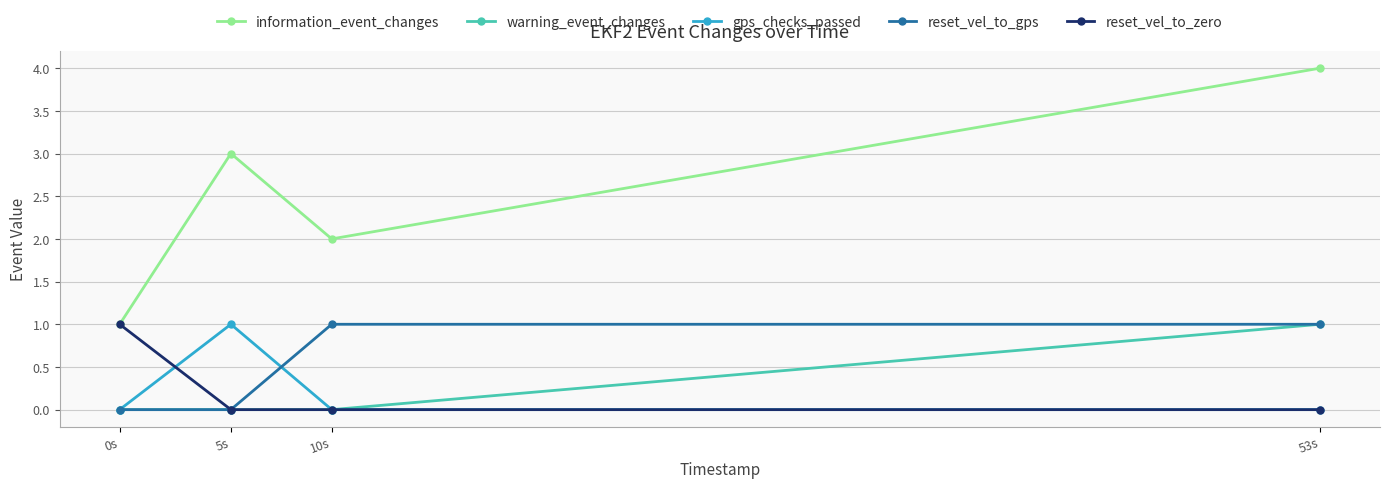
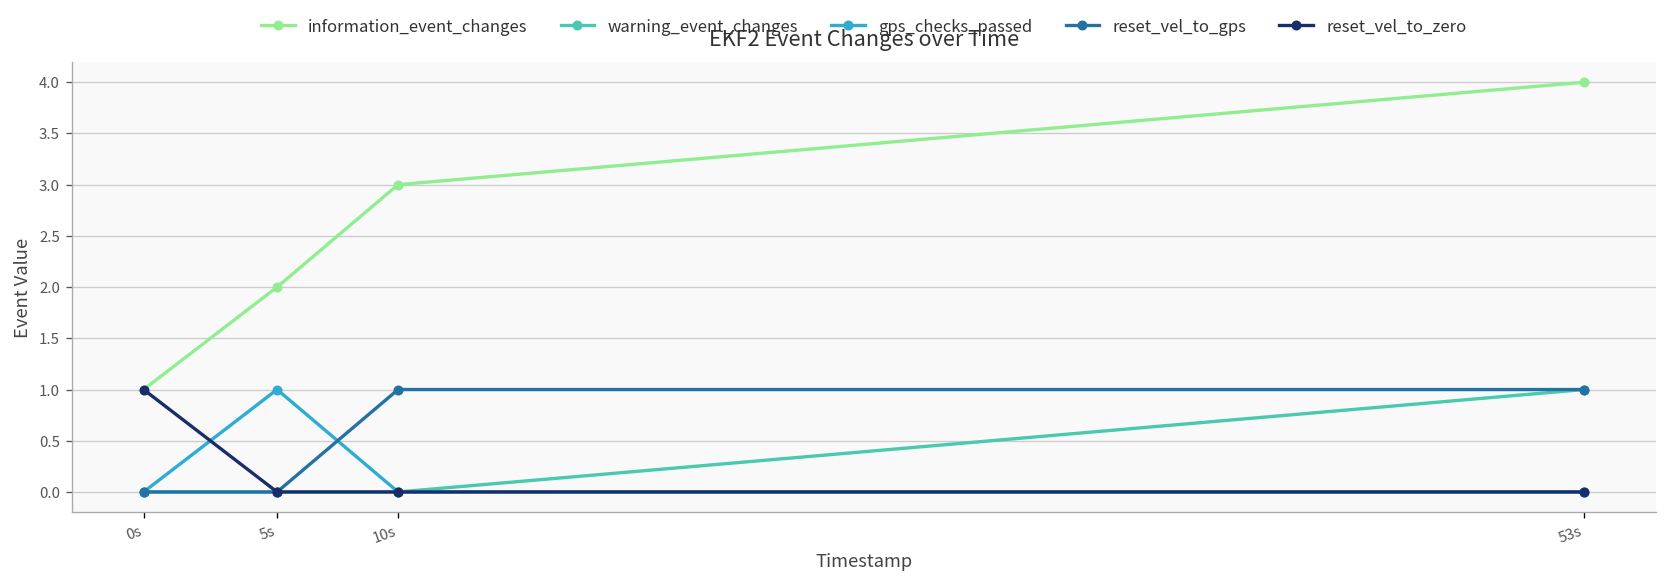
information_event_changes, 5s: 3 -> 2
information_event_changes, 10s: 2 -> 3
